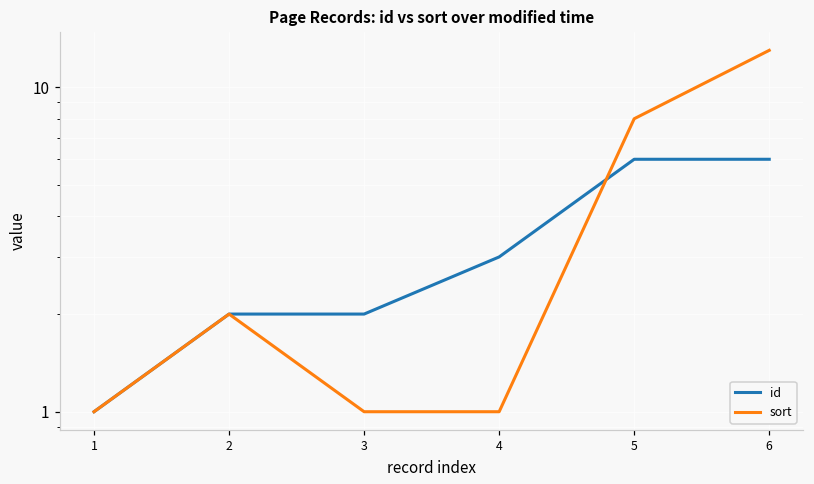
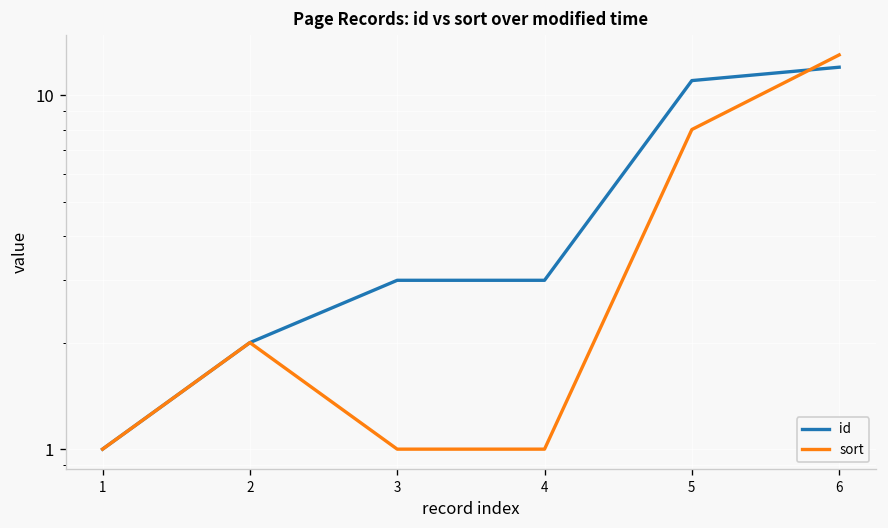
id, 3: 2 -> 3
id, 5: 6 -> 11
id, 6: 6 -> 12
